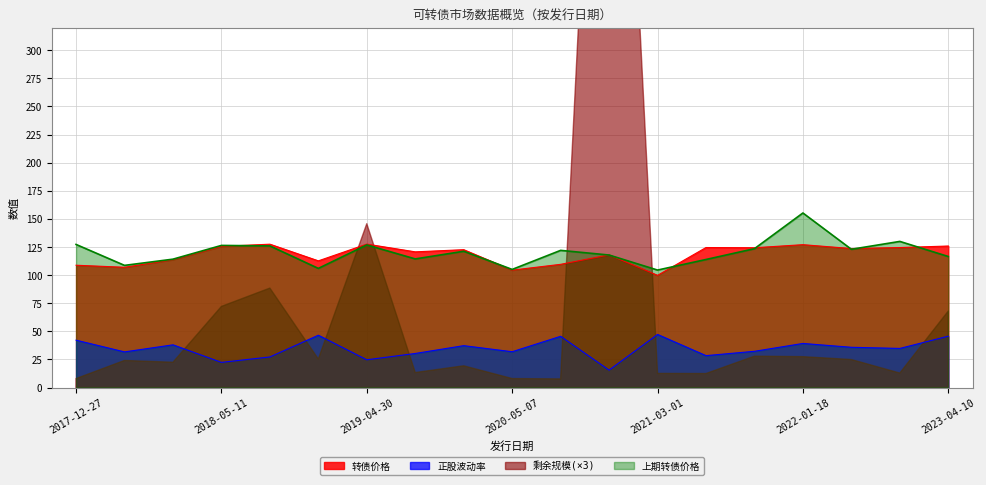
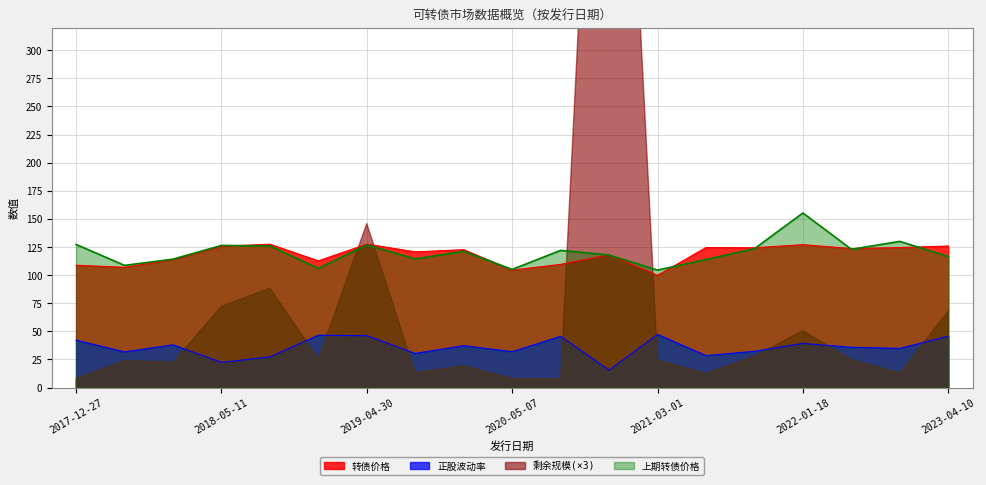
正股波动率, 2019-04-30: 25 -> 46
剩余规模(×3), 2021-03-01: 13 -> 25
剩余规模(×3), 2022-01-18: 27 -> 51
